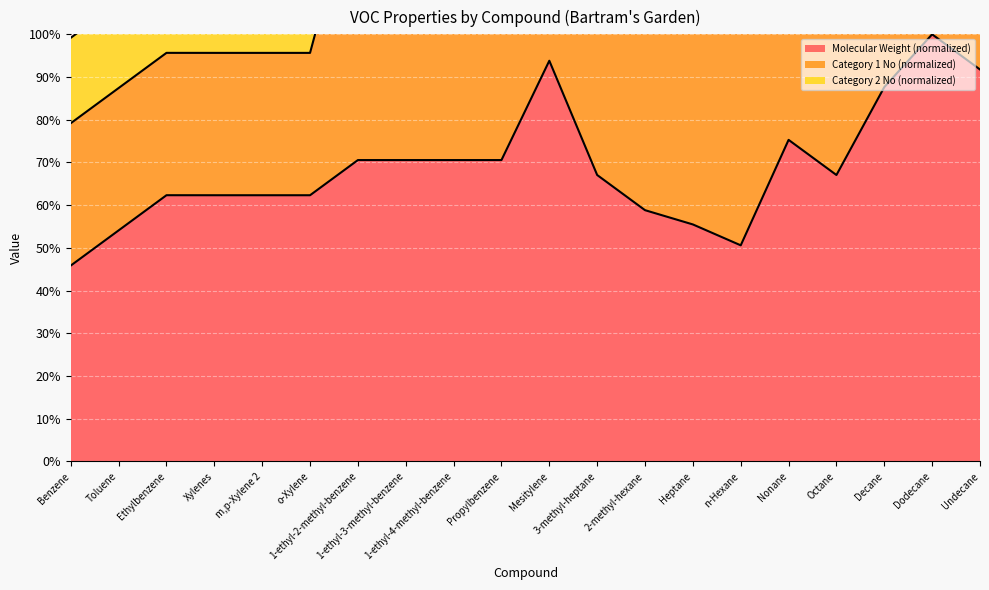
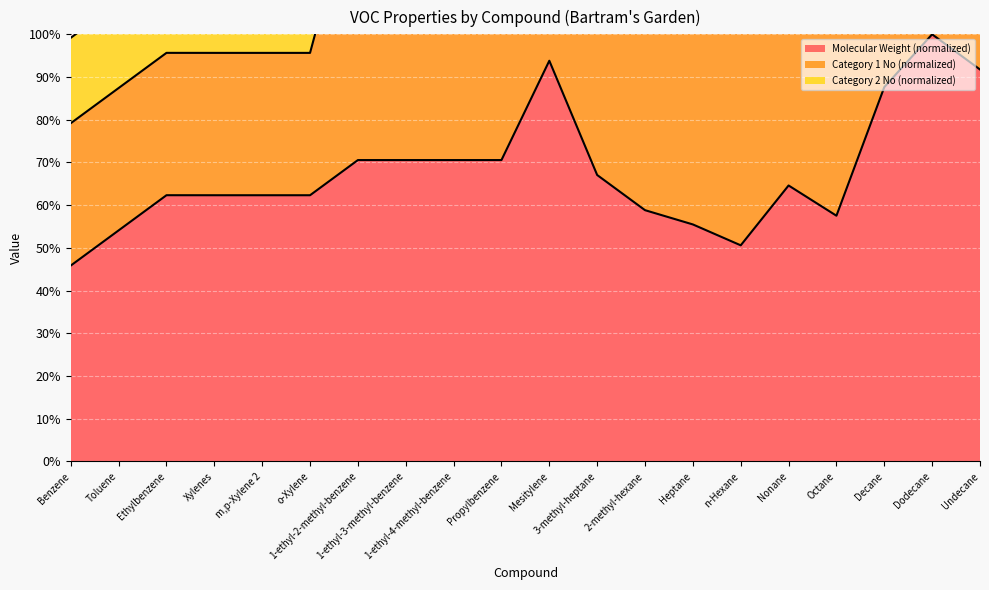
Molecular Weight (normalized), Nonane: 75% -> 65%
Molecular Weight (normalized), Octane: 67% -> 58%
